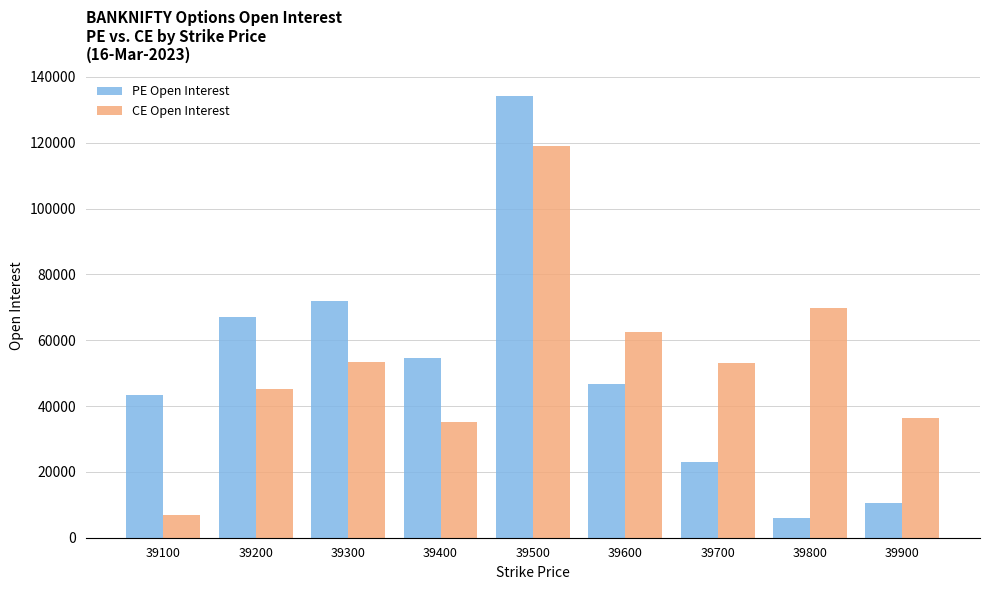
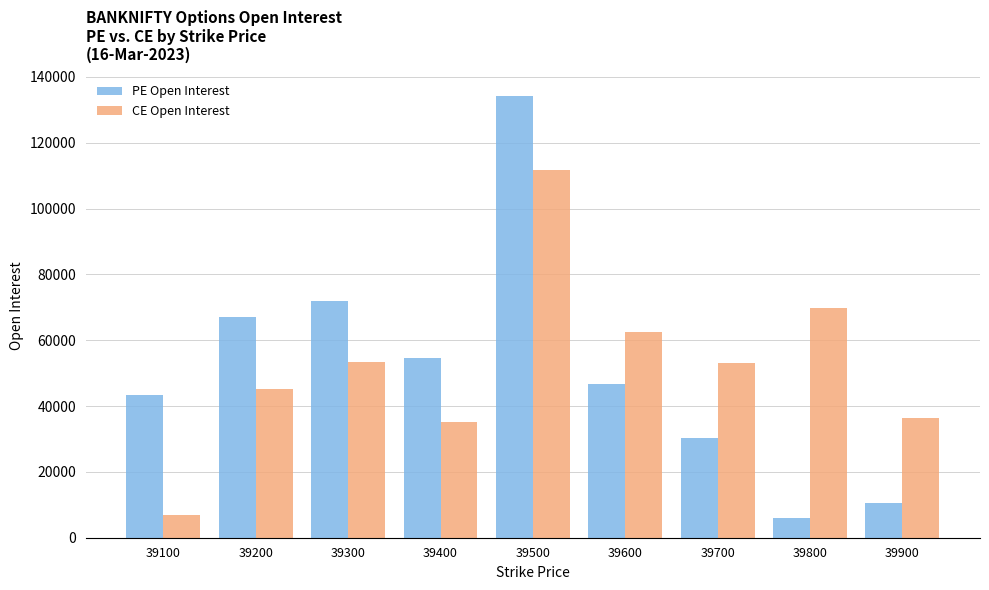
CE Open Interest, 39500: 119000 -> 112000
PE Open Interest, 39700: 23000 -> 30000
